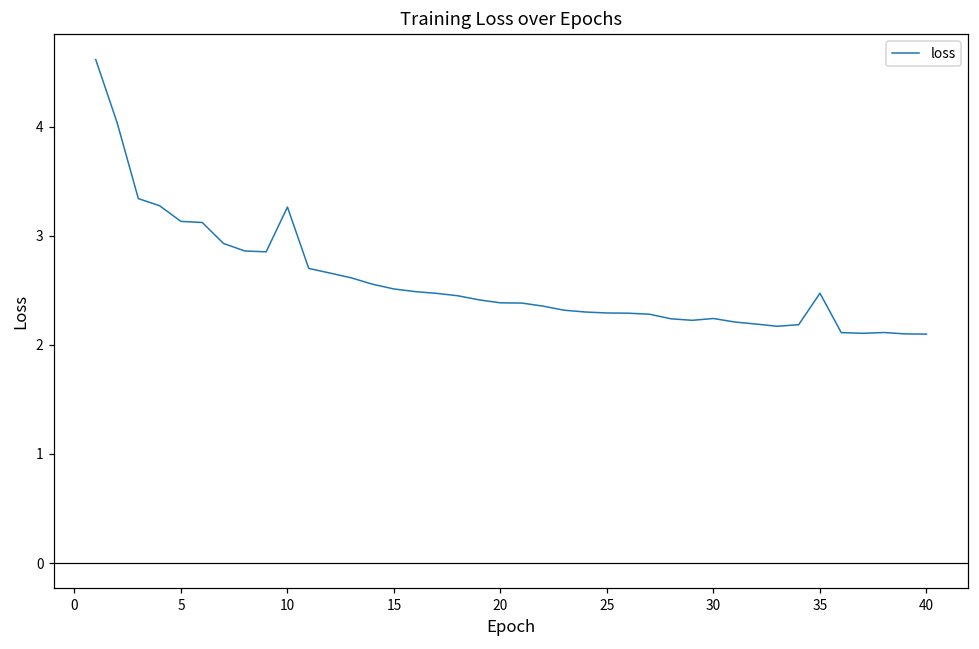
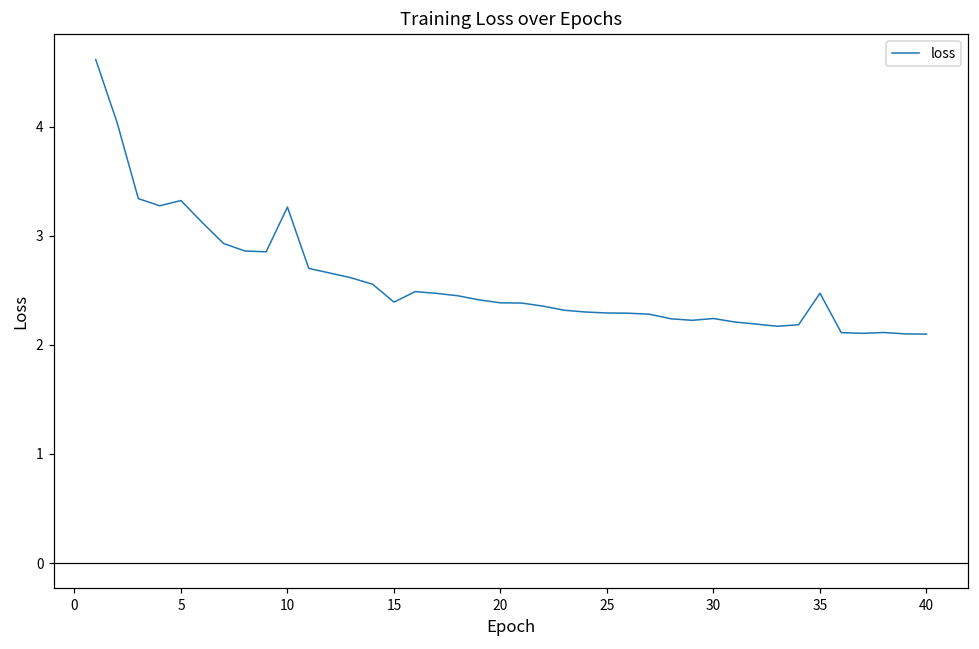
5: 3.1 -> 3.3
15: 2.5 -> 2.4
